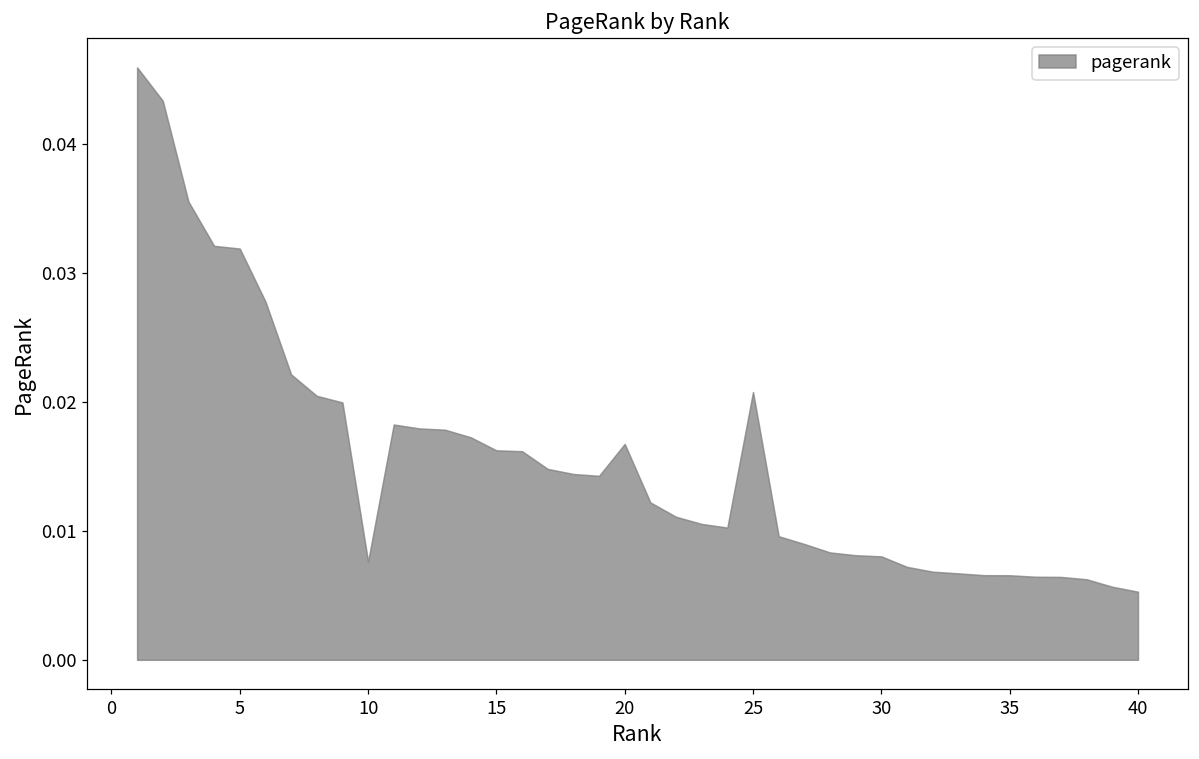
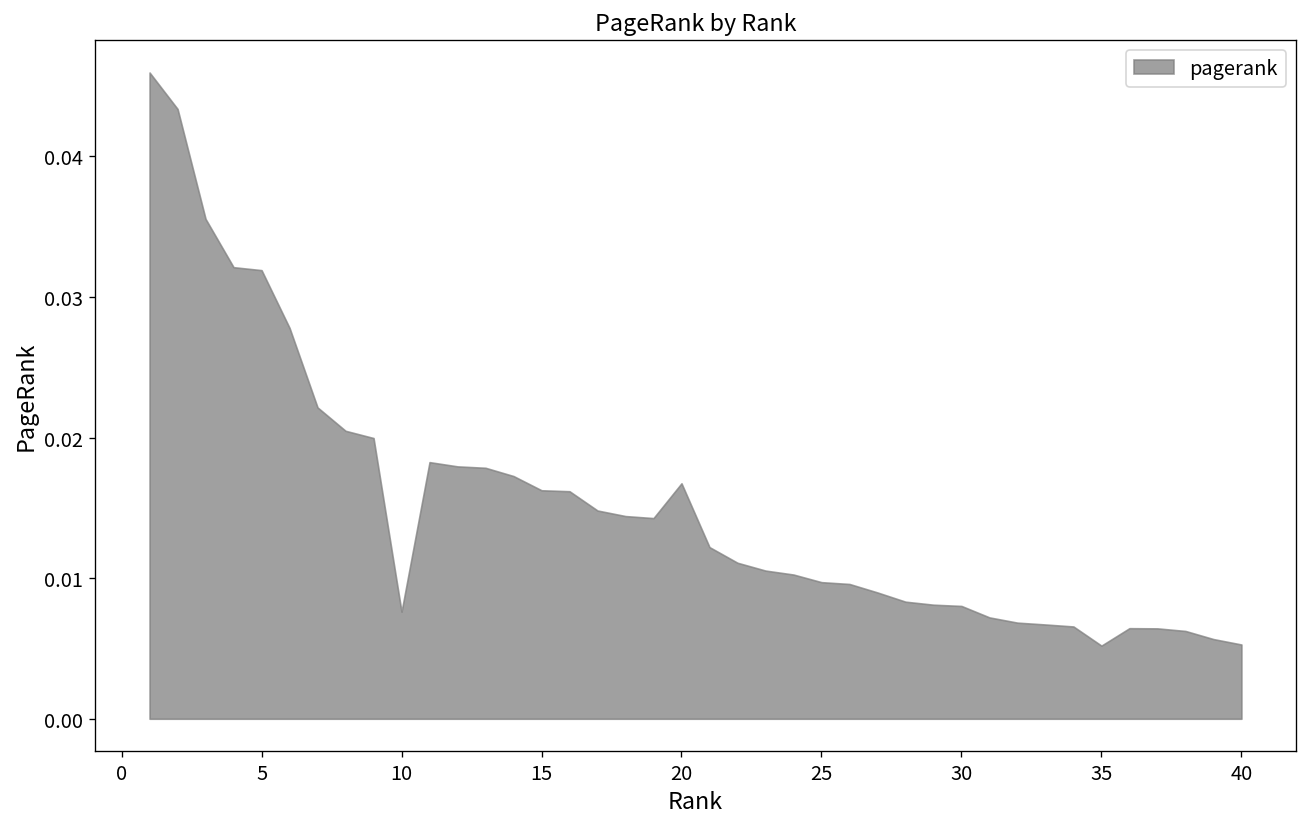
25: 0.0208 -> 0.0097
35: 0.0066 -> 0.0052
